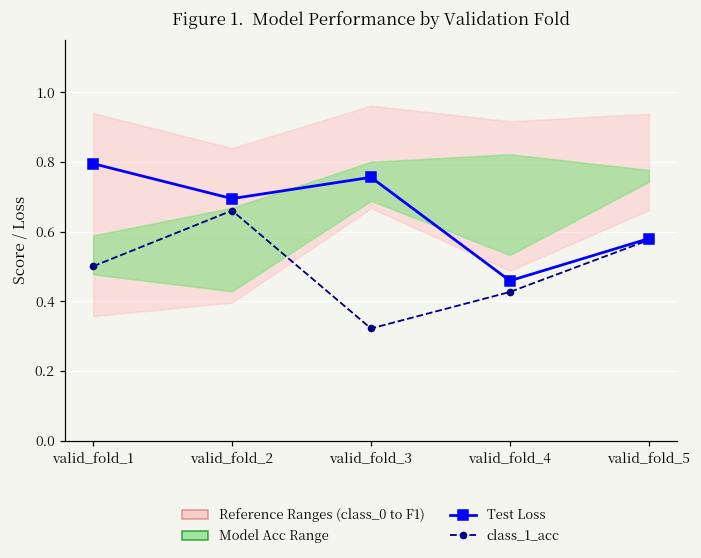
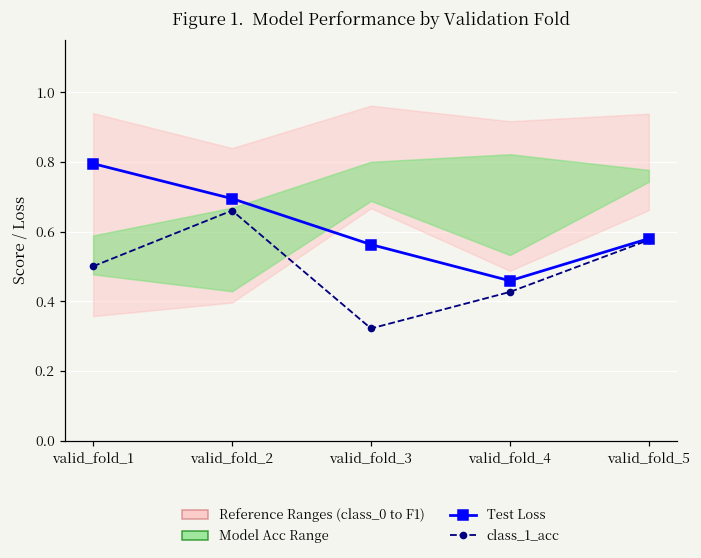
Test Loss, valid_fold_3: 0.76 -> 0.56
